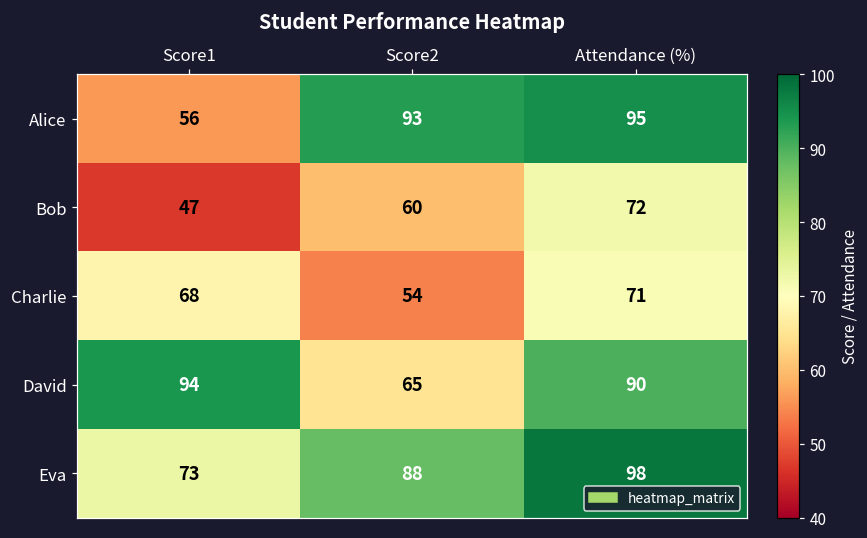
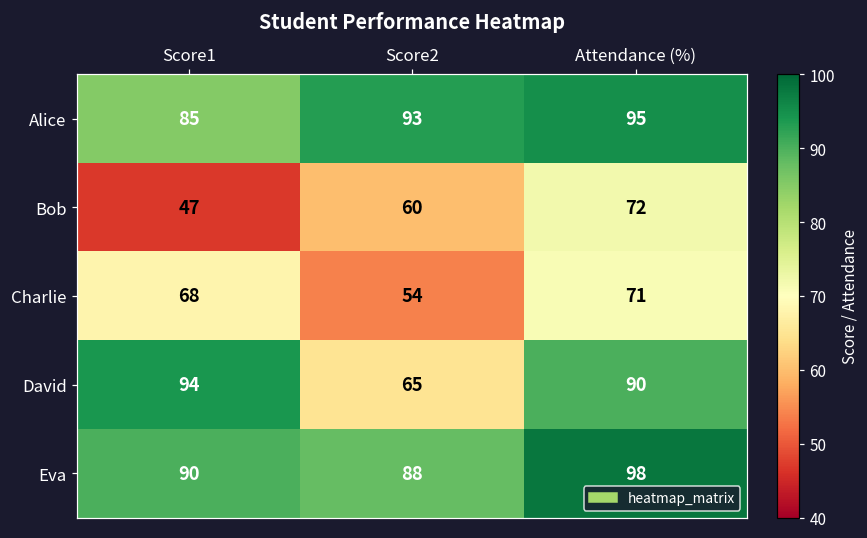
Alice, Score1: 56 -> 85
Eva, Score1: 73 -> 90
